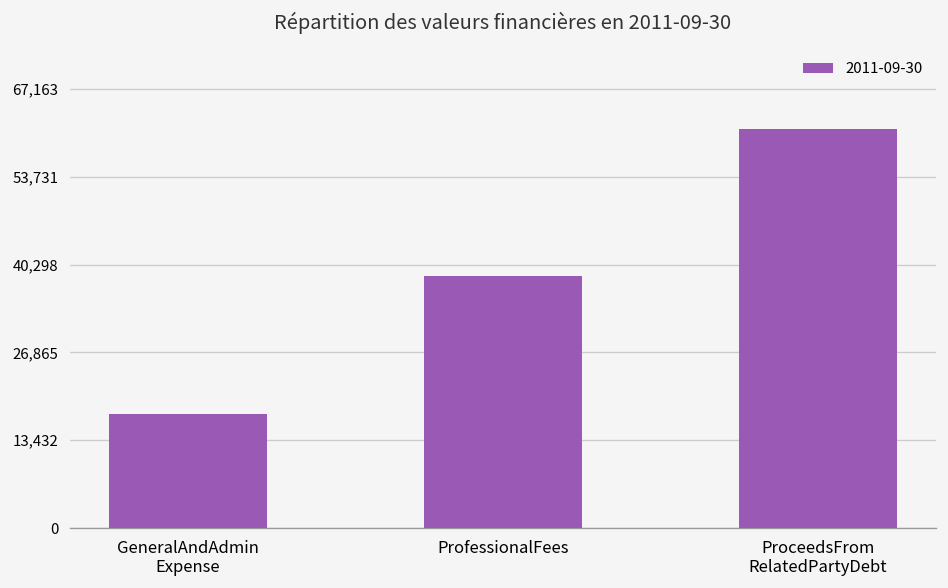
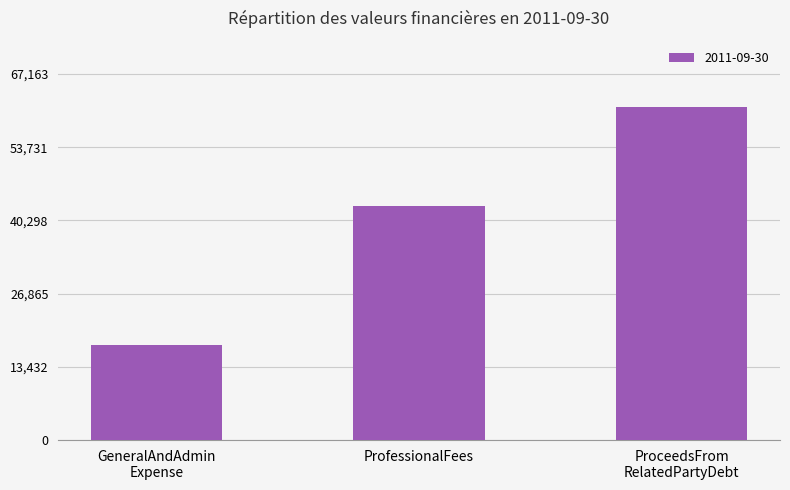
ProfessionalFees: 38,000 -> 43,000
